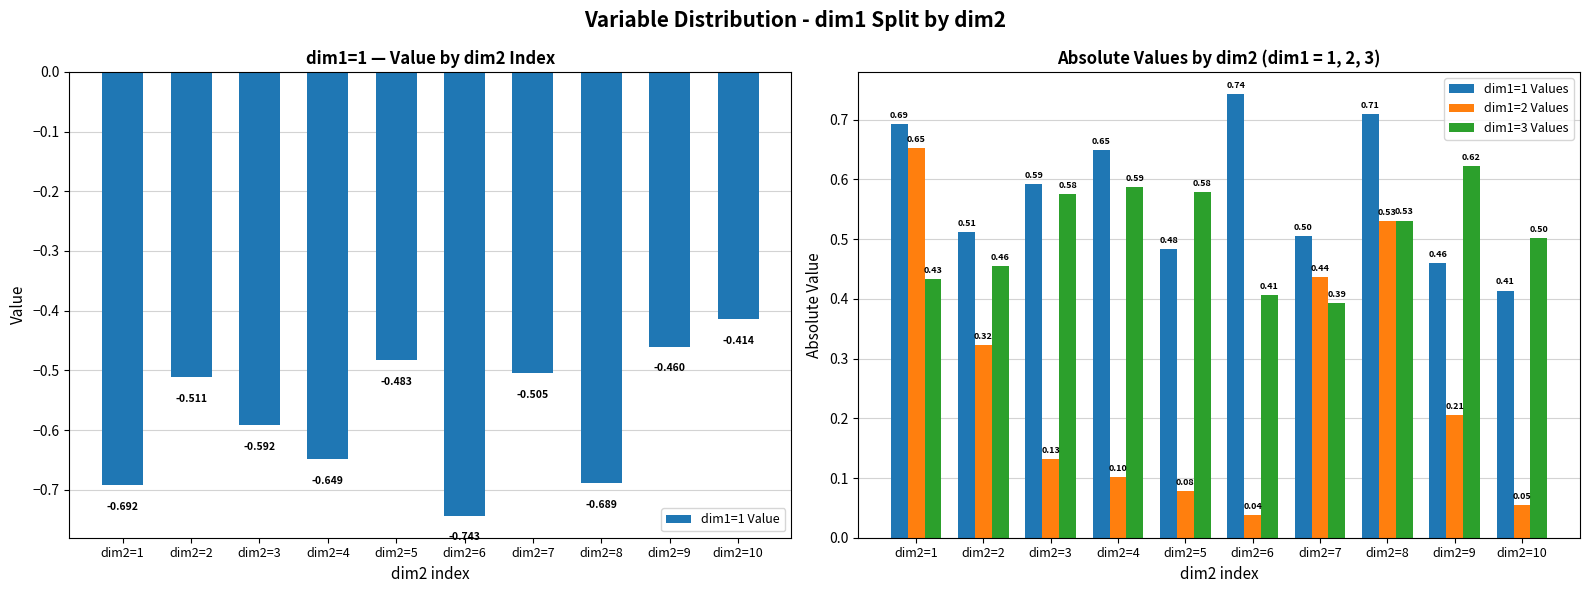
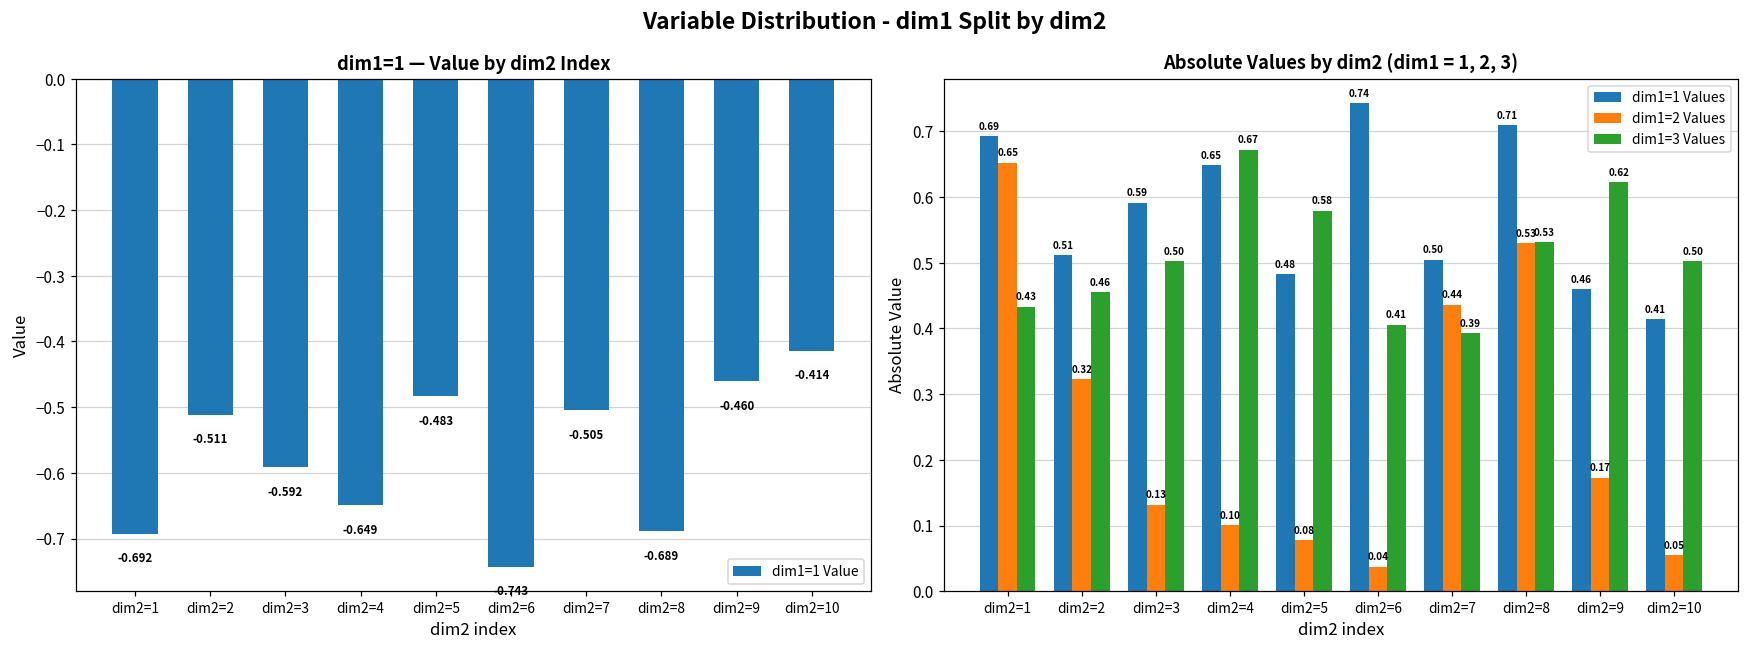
Absolute Values by dim2 (dim1 = 1, 2, 3), dim1=3 Values, dim2=3: 0.58 -> 0.50
Absolute Values by dim2 (dim1 = 1, 2, 3), dim1=3 Values, dim2=4: 0.59 -> 0.67
Absolute Values by dim2 (dim1 = 1, 2, 3), dim1=2 Values, dim2=9: 0.21 -> 0.17
